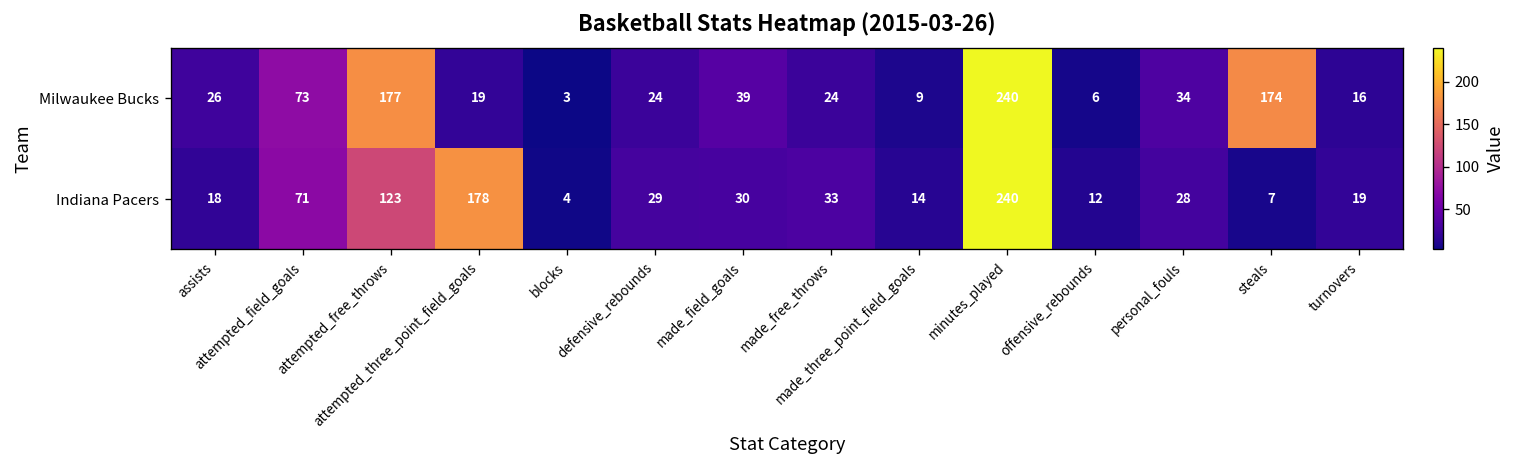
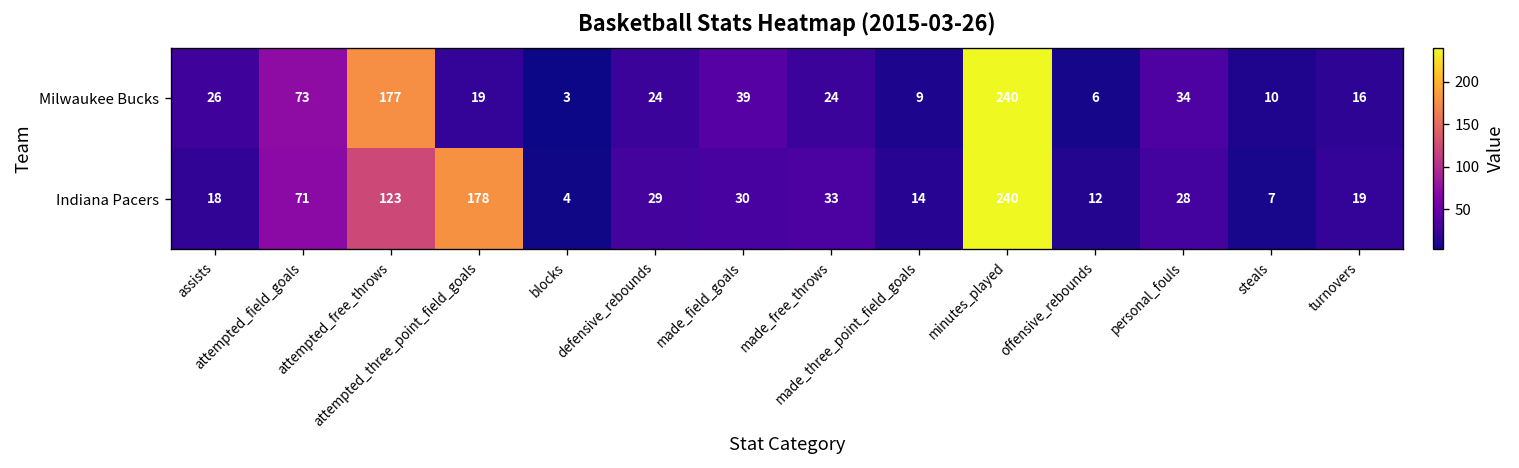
Milwaukee Bucks, steals: 174 -> 10
